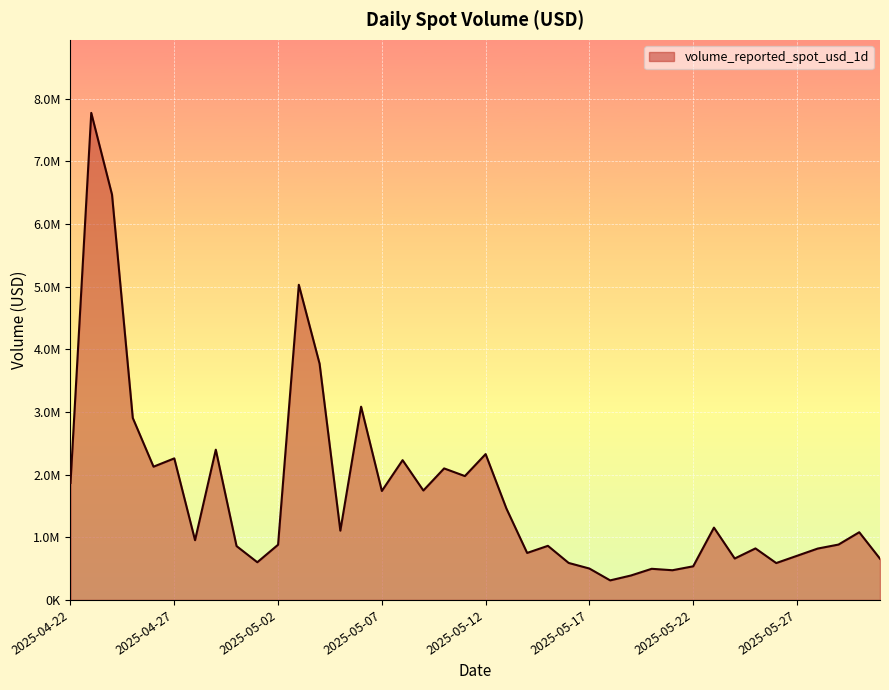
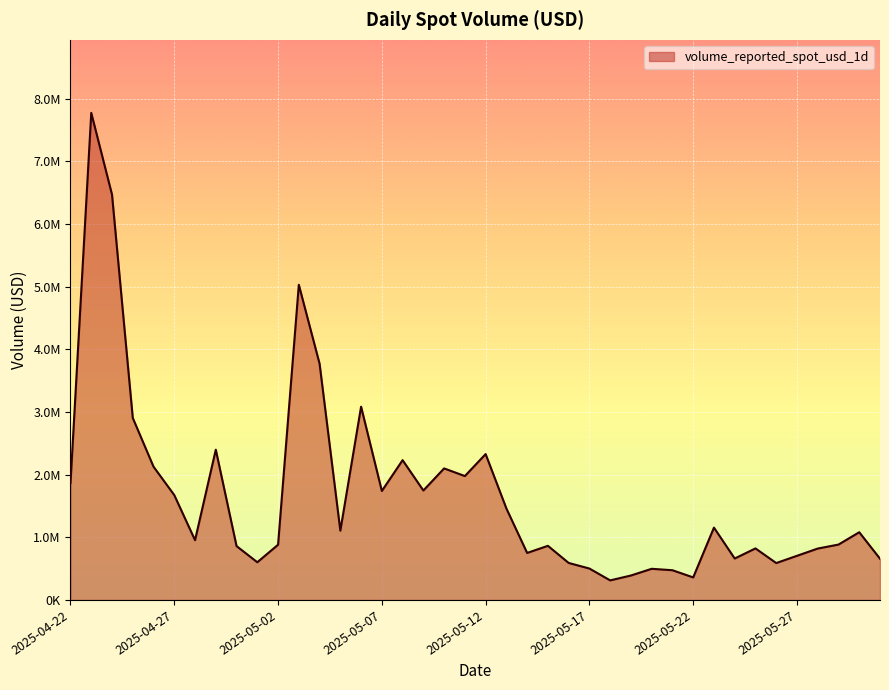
2025-04-27: 2300000 -> 1700000
2025-05-22: 500000 -> 400000
